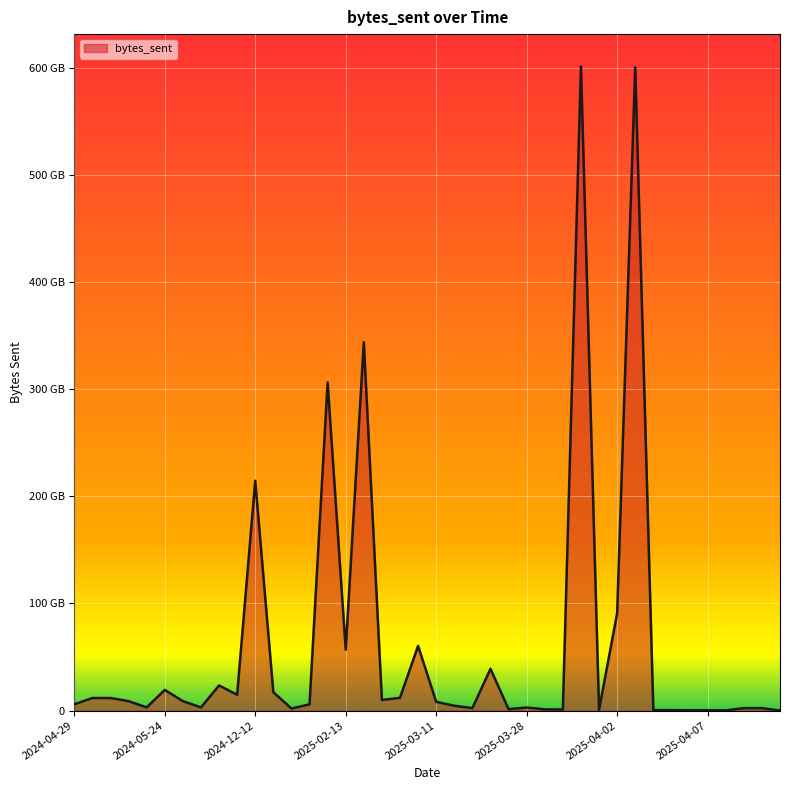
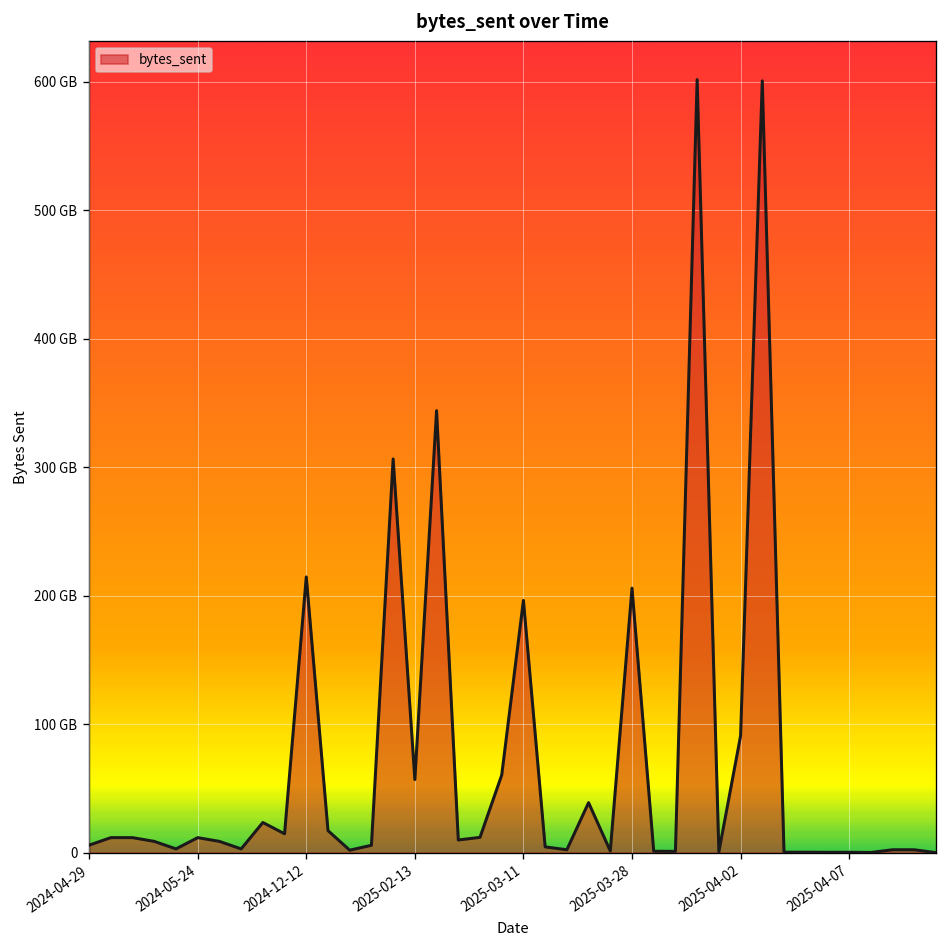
2024-05-24: 19 GB -> 12 GB
2025-03-11: 8 GB -> 196 GB
2025-03-28: 3 GB -> 206 GB
